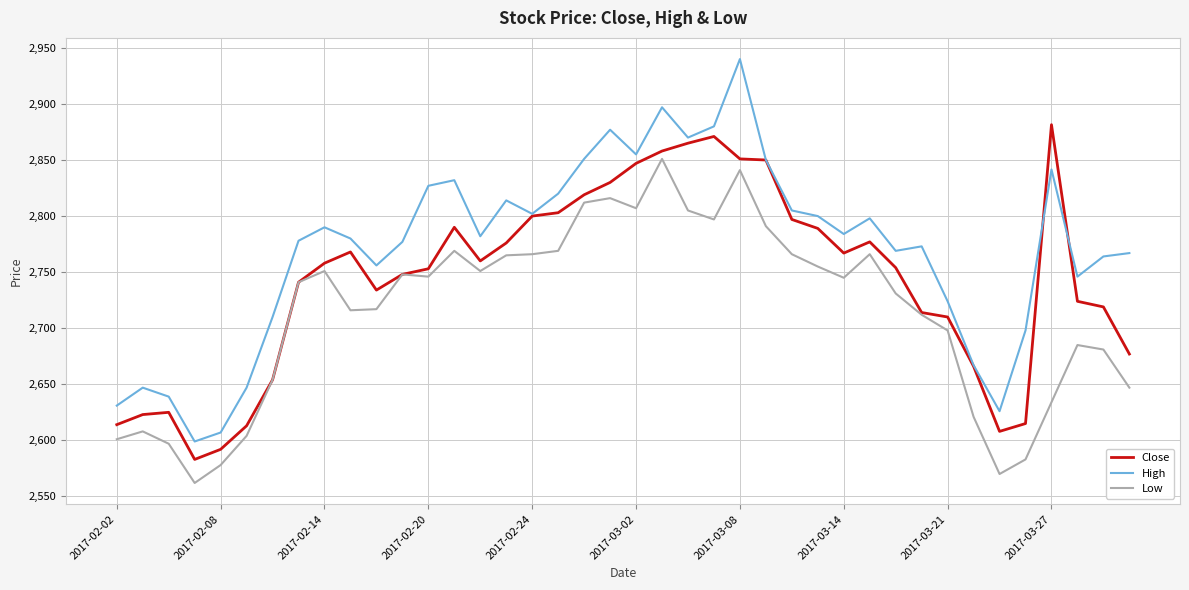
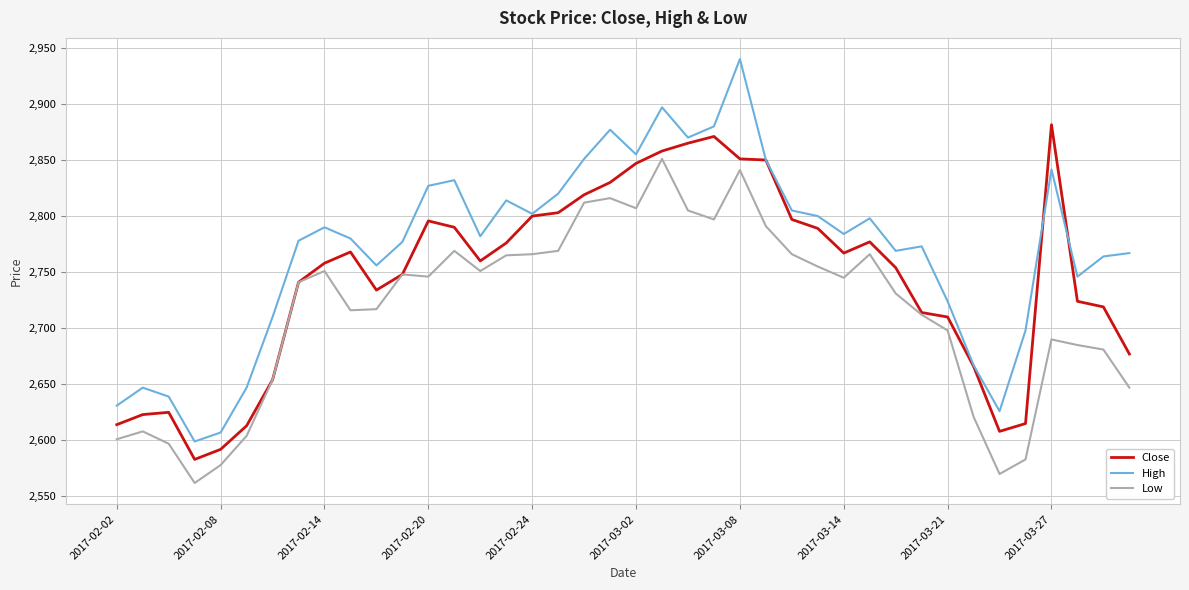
Close, 2017-02-20: 2,753 -> 2,796
Low, 2017-03-27: 2,634 -> 2,690
